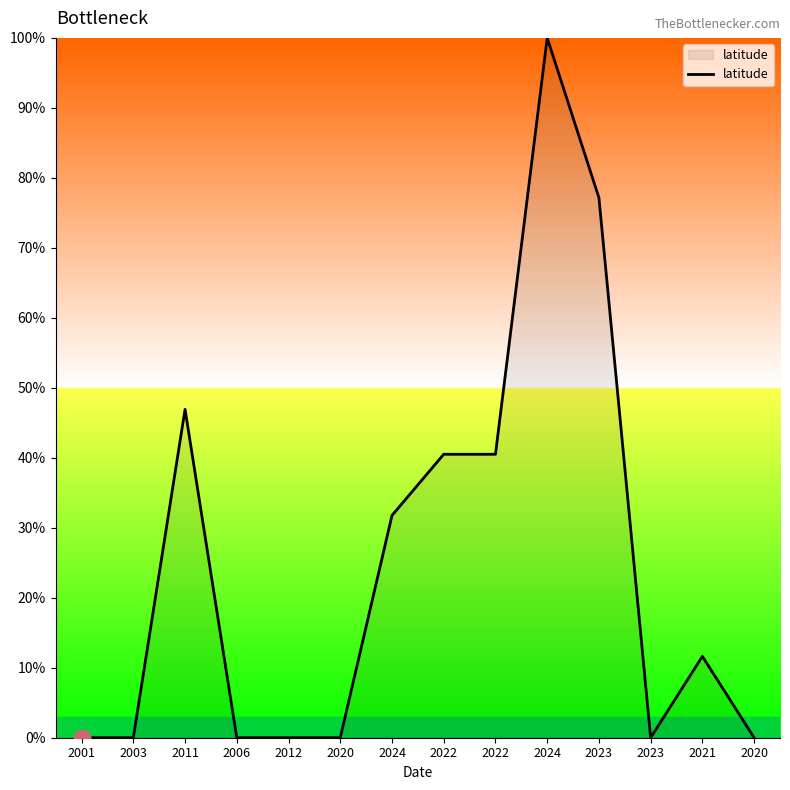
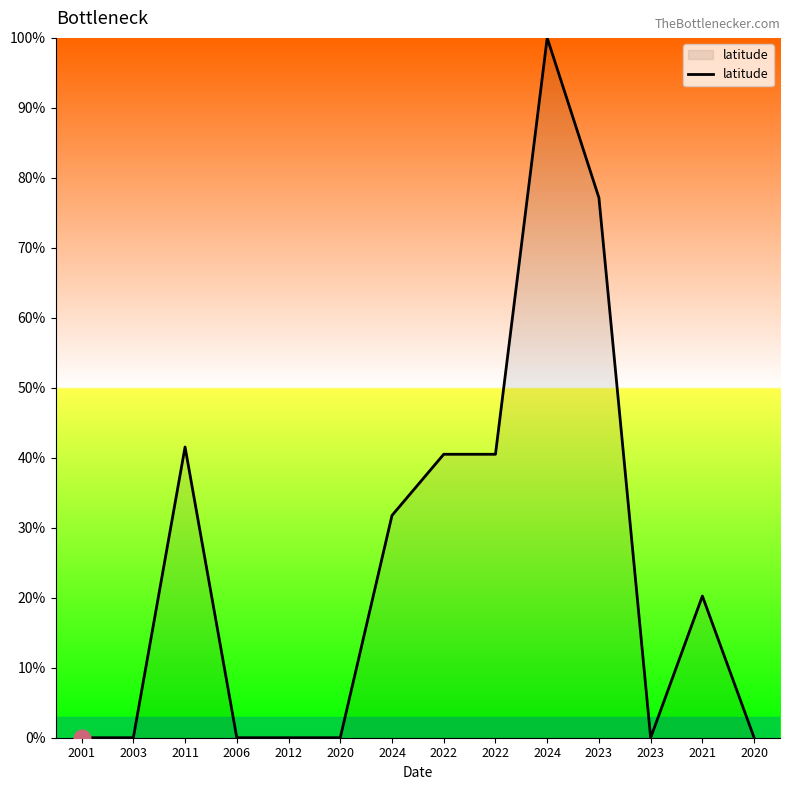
latitude, 2011: 47% -> 42%
latitude, 2021: 12% -> 20%
